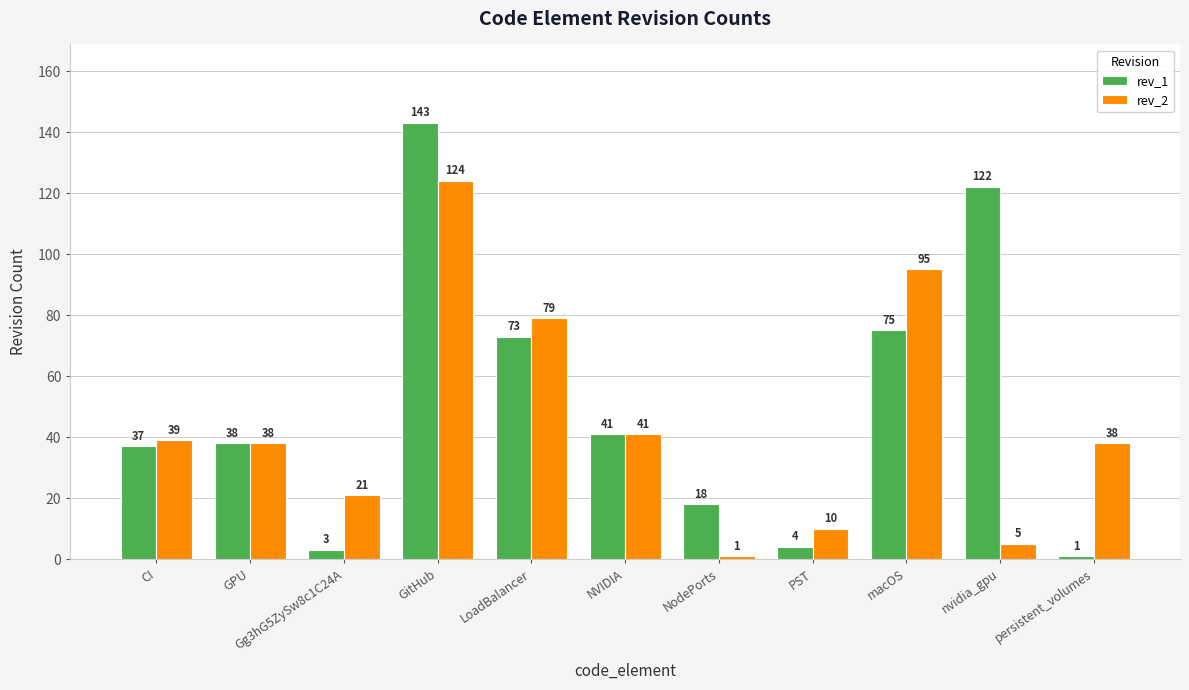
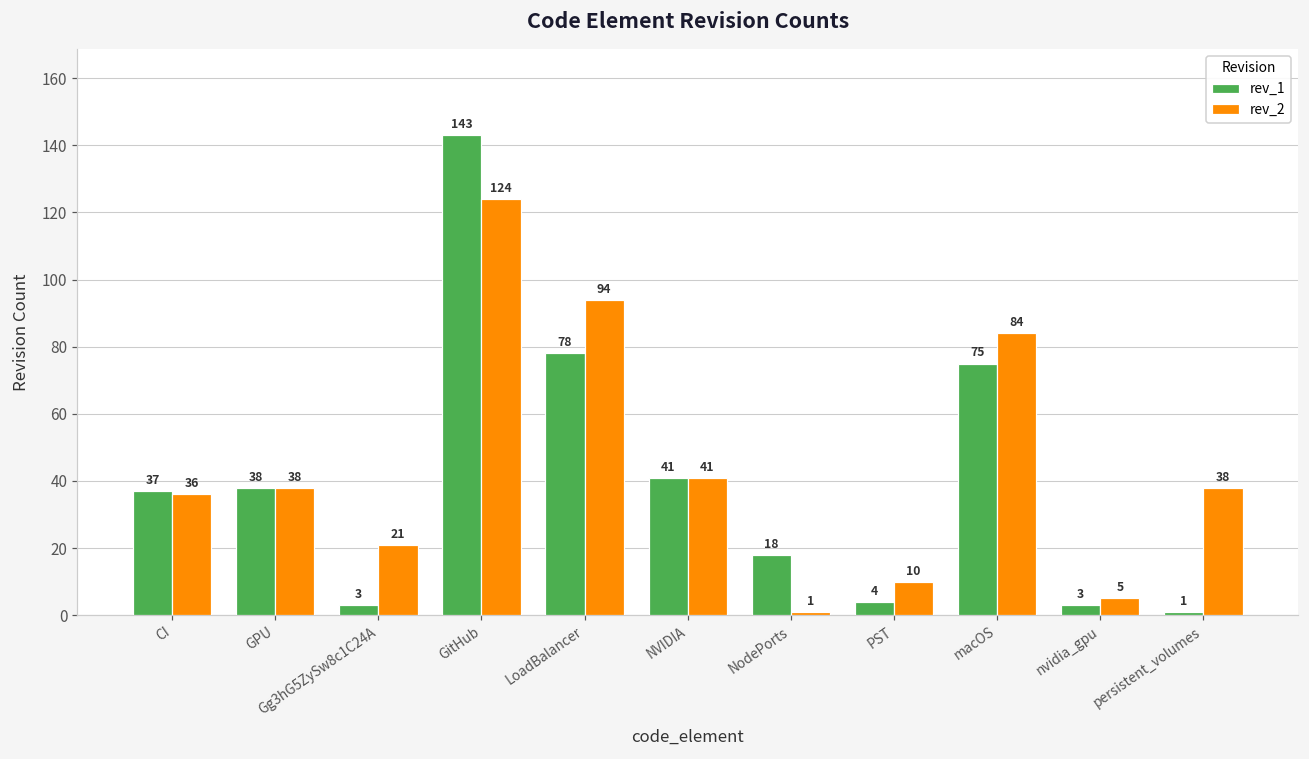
rev_2, CI: 39 -> 36
rev_1, LoadBalancer: 73 -> 78
rev_2, LoadBalancer: 79 -> 94
rev_2, macOS: 95 -> 84
rev_1, nvidia_gpu: 122 -> 3
